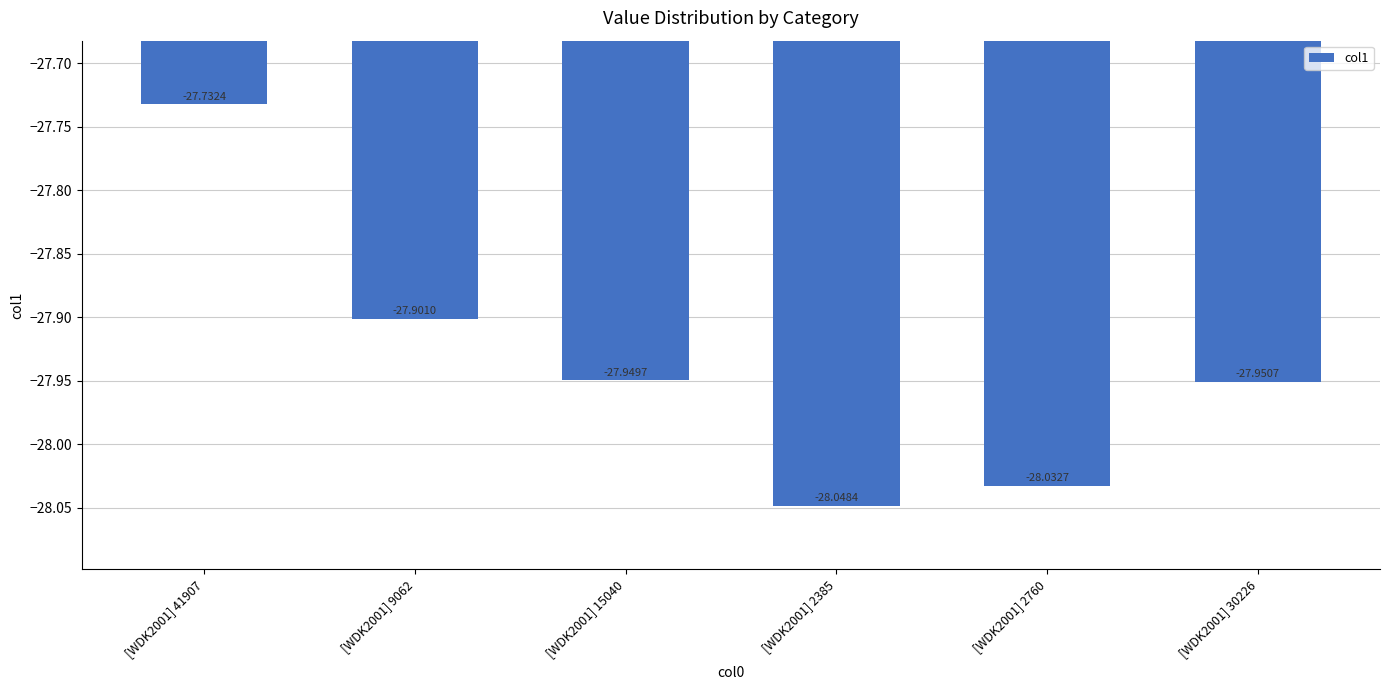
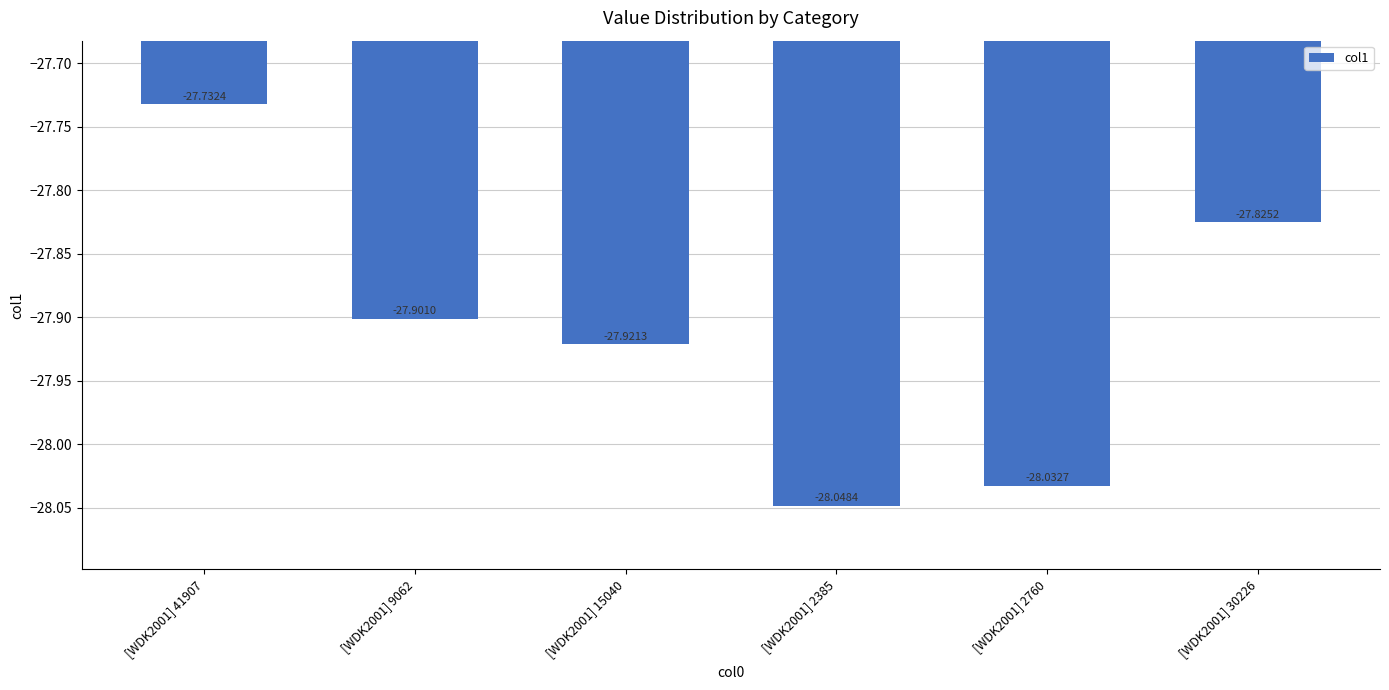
[WDK2001] 15040: -27.9497 -> -27.9213
[WDK2001] 30226: -27.9507 -> -27.8252
